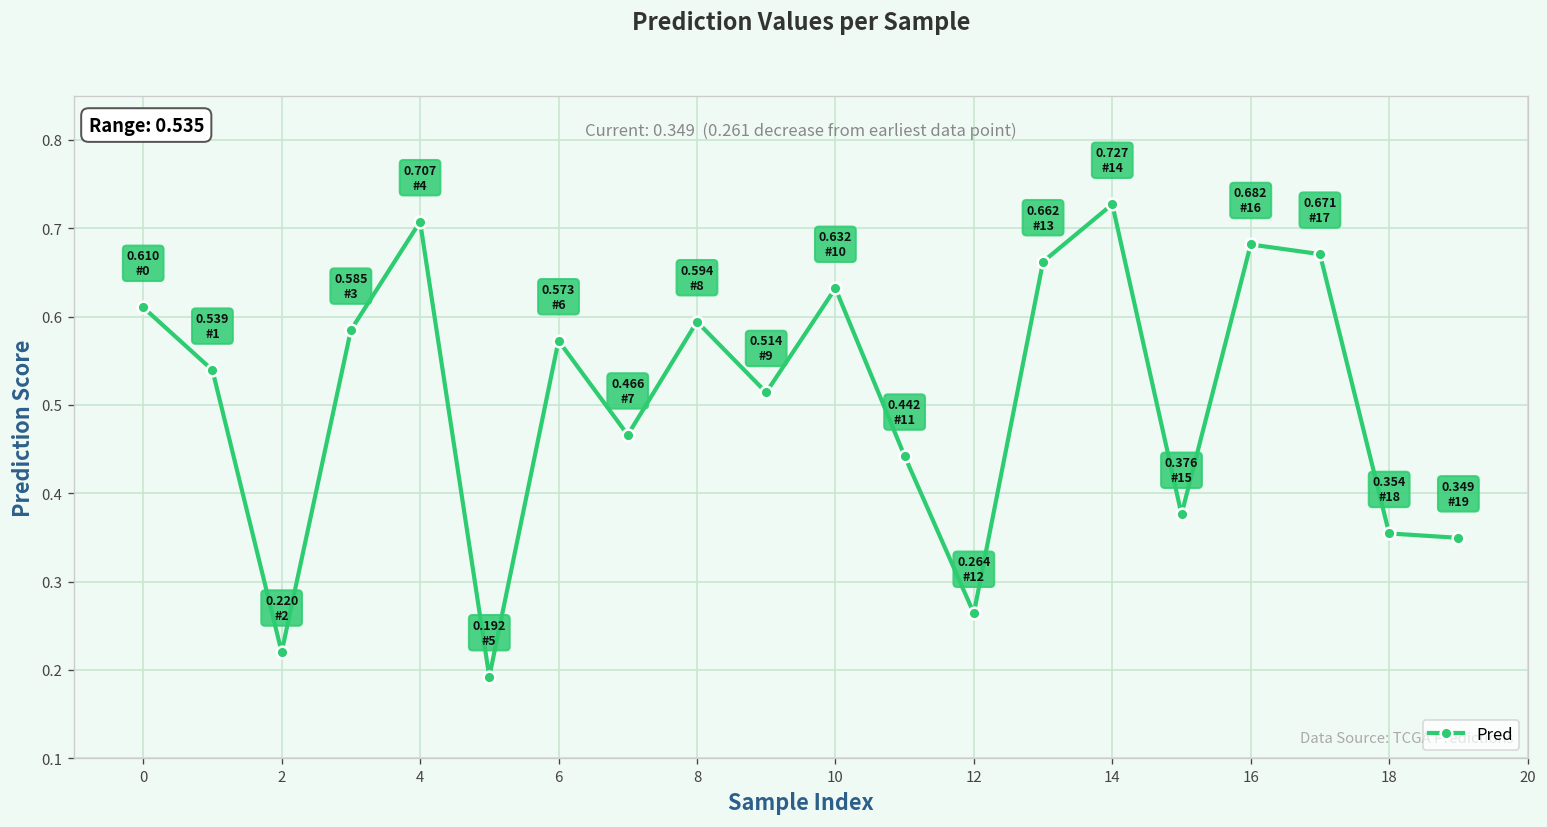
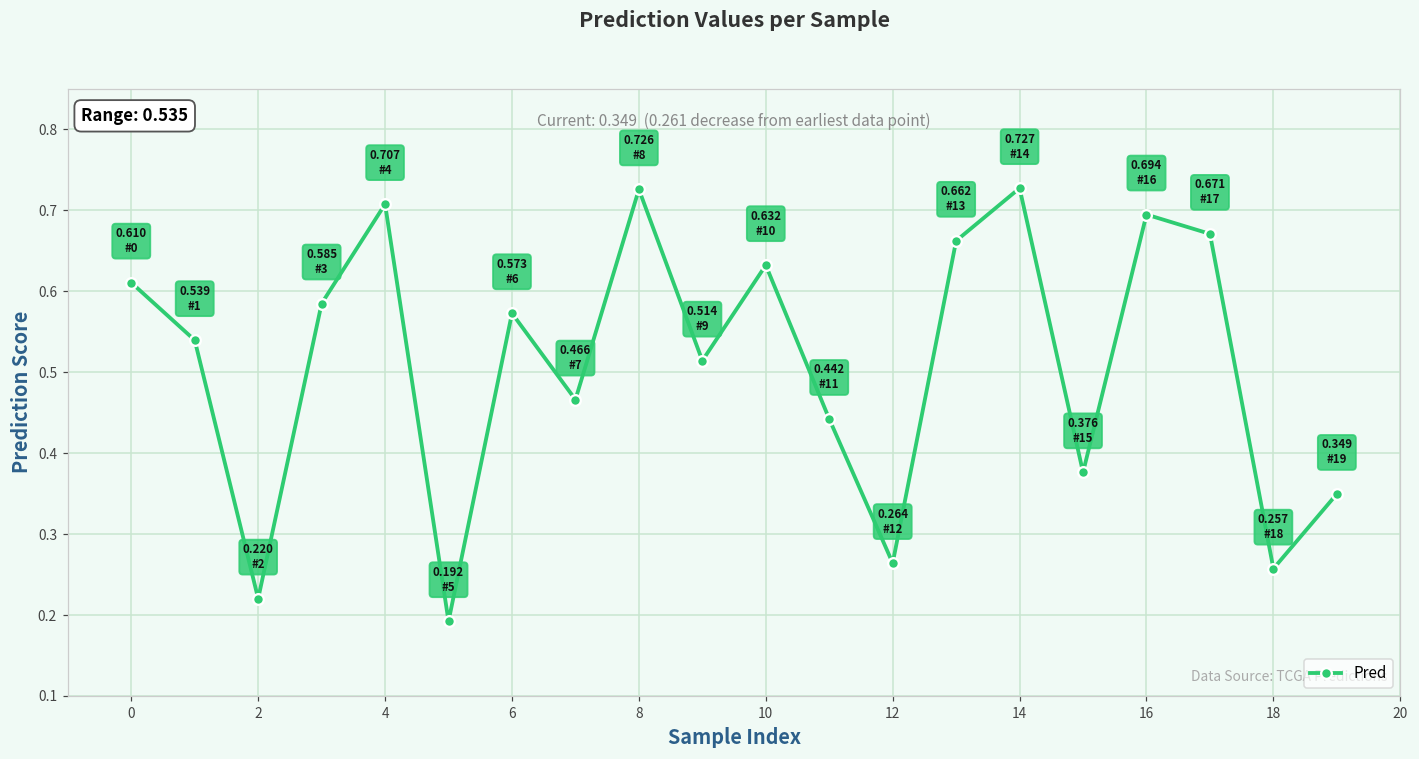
8: 0.594 -> 0.726
16: 0.682 -> 0.694
18: 0.354 -> 0.257
